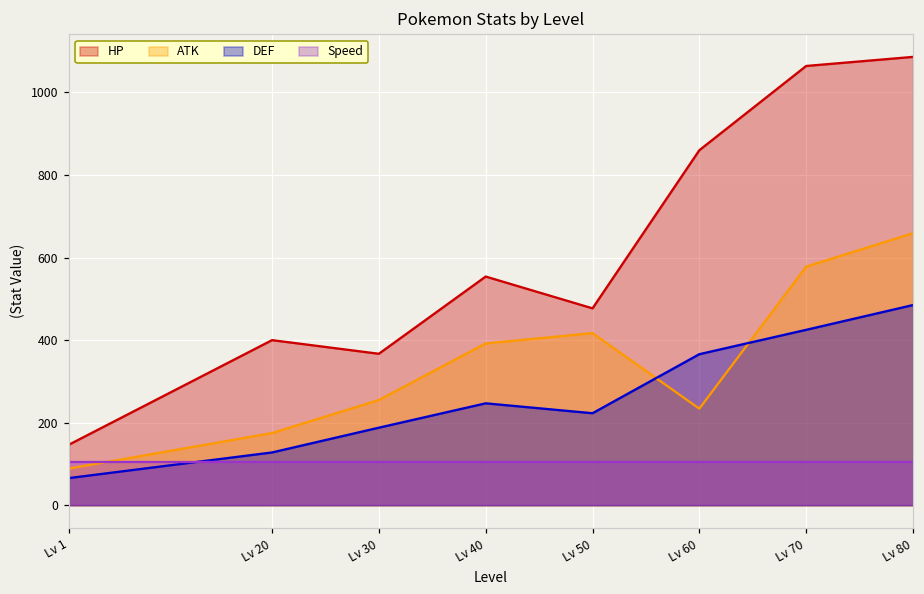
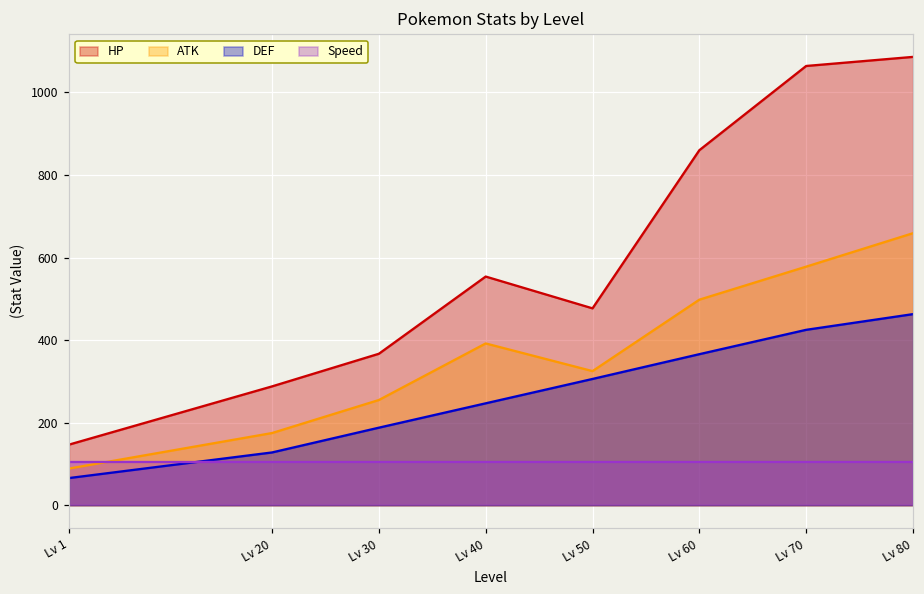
HP, Lv 20: 400 -> 290
ATK, Lv 50: 420 -> 330
DEF, Lv 50: 220 -> 310
ATK, Lv 60: 230 -> 500
DEF, Lv 80: 490 -> 460
